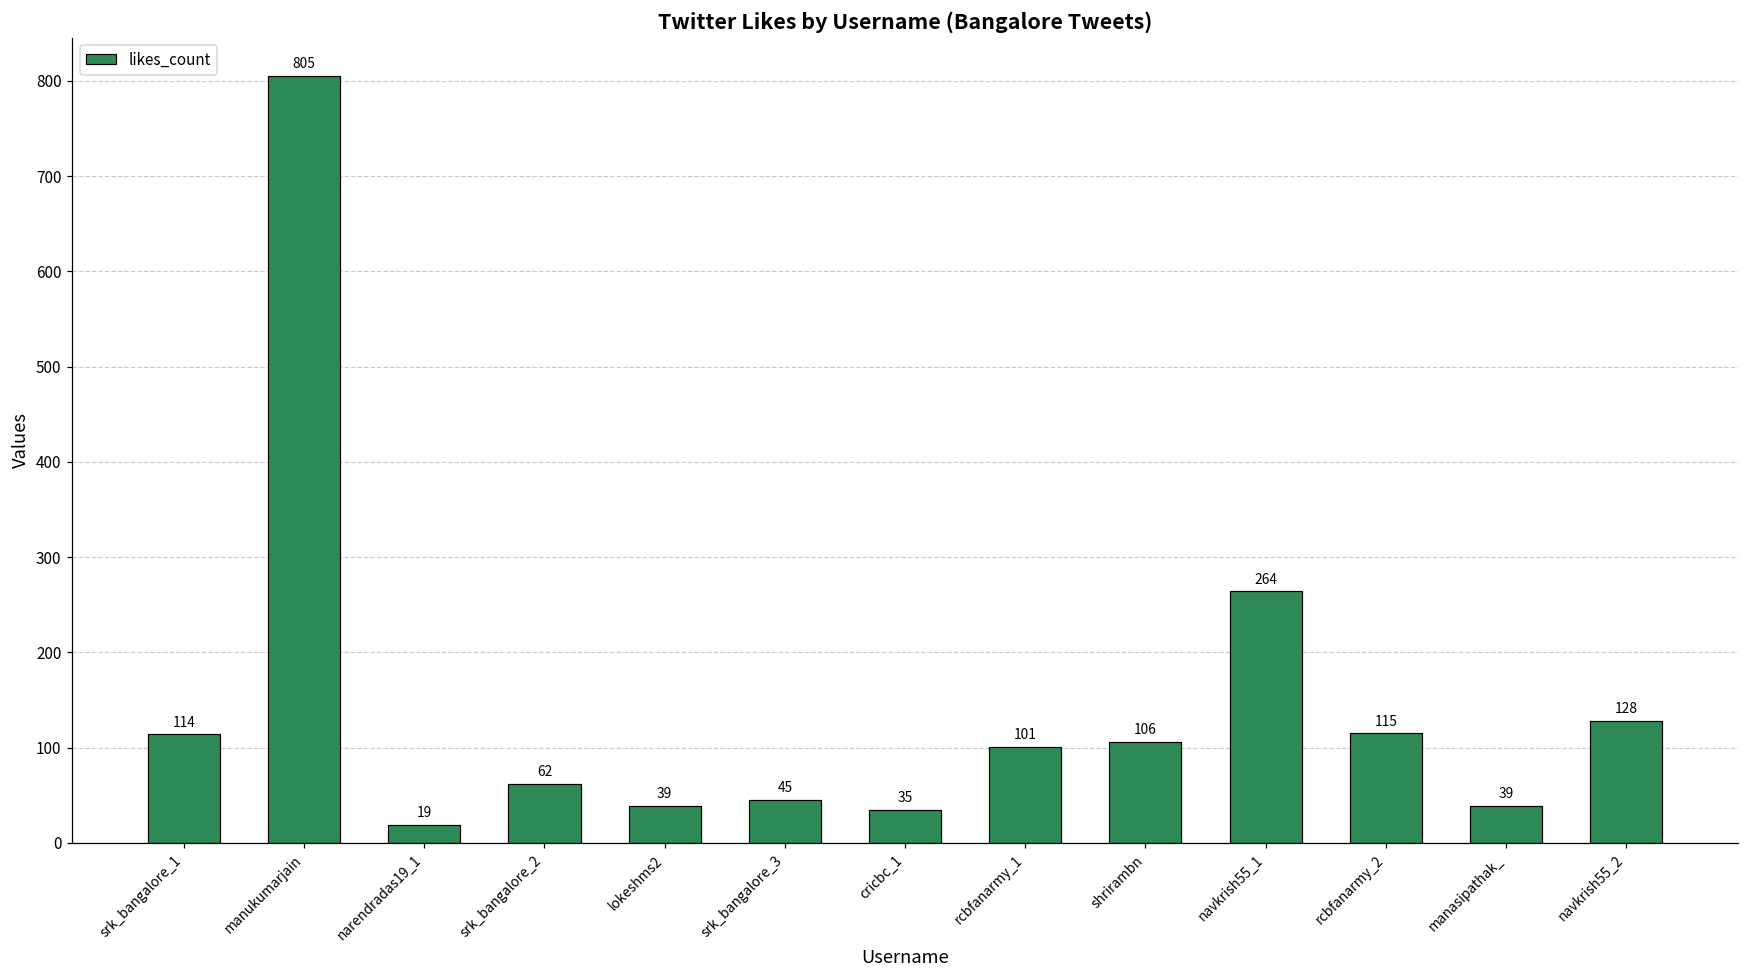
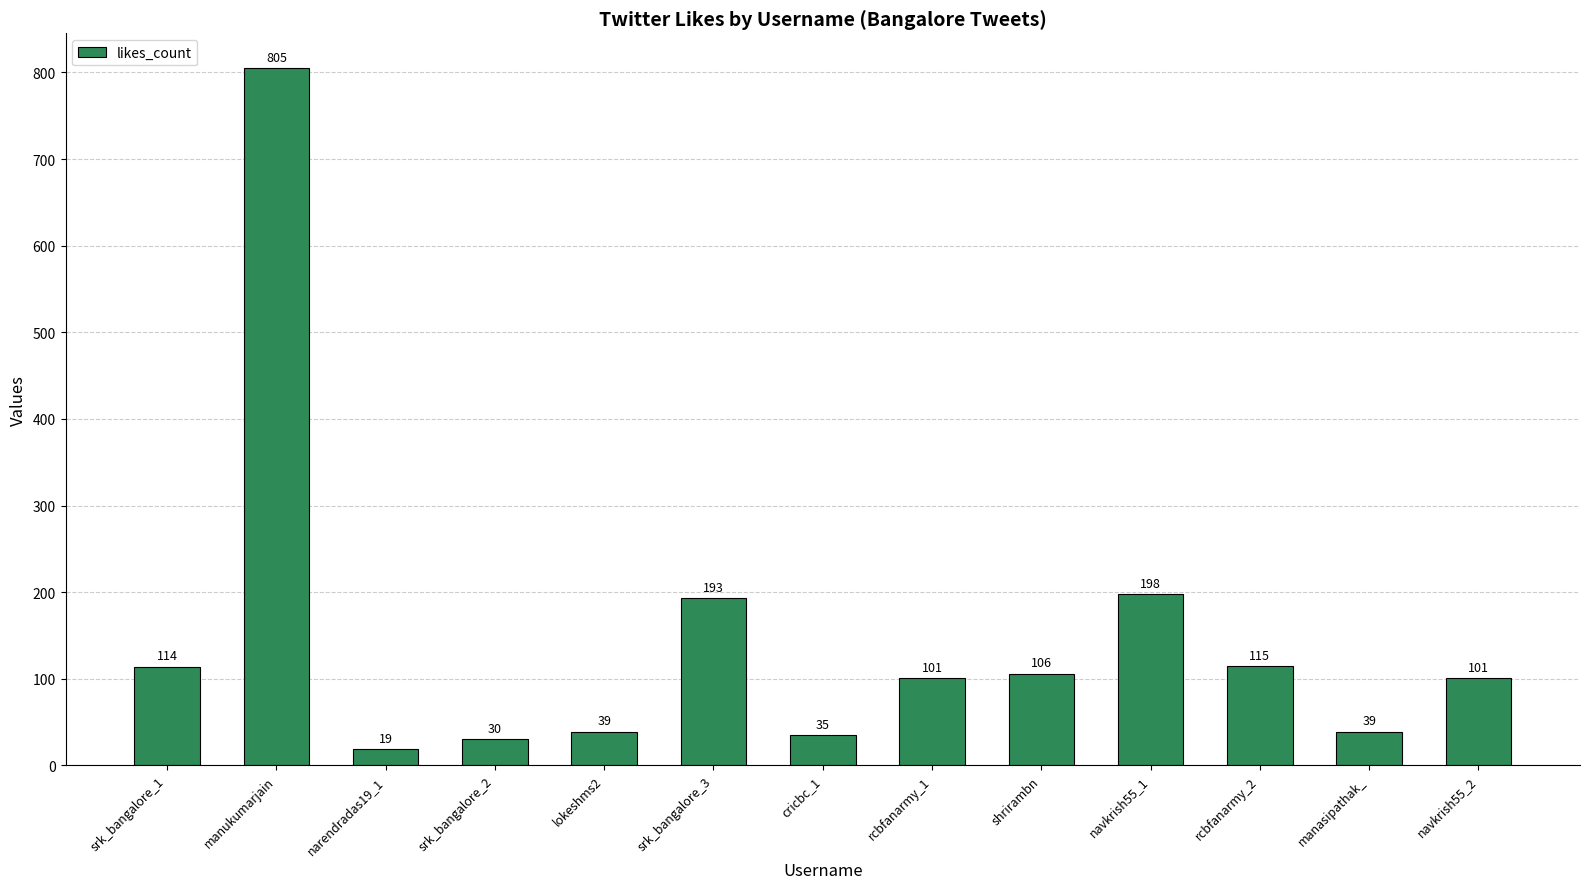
srk_bangalore_2: 62 -> 30
srk_bangalore_3: 45 -> 193
navkrish55_1: 264 -> 198
navkrish55_2: 128 -> 101
